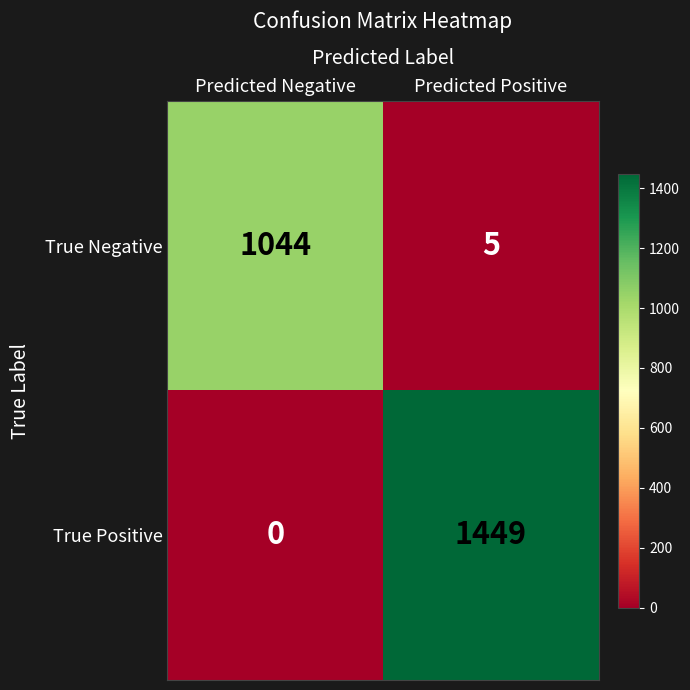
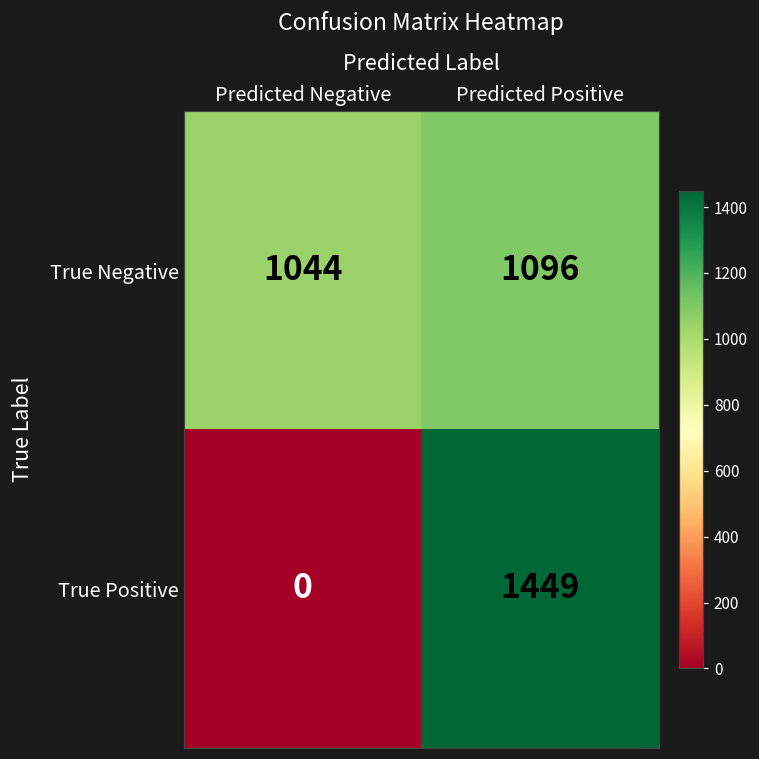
True Negative, Predicted Positive: 5 -> 1096
